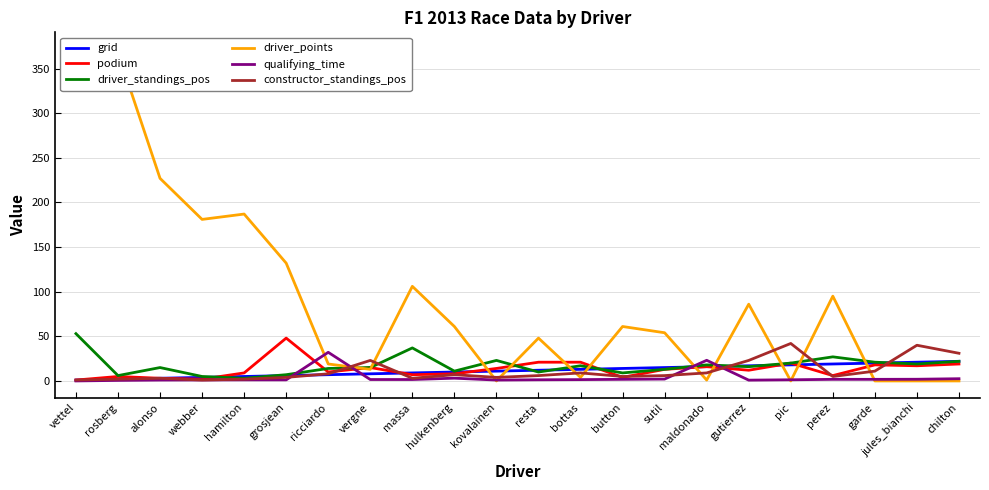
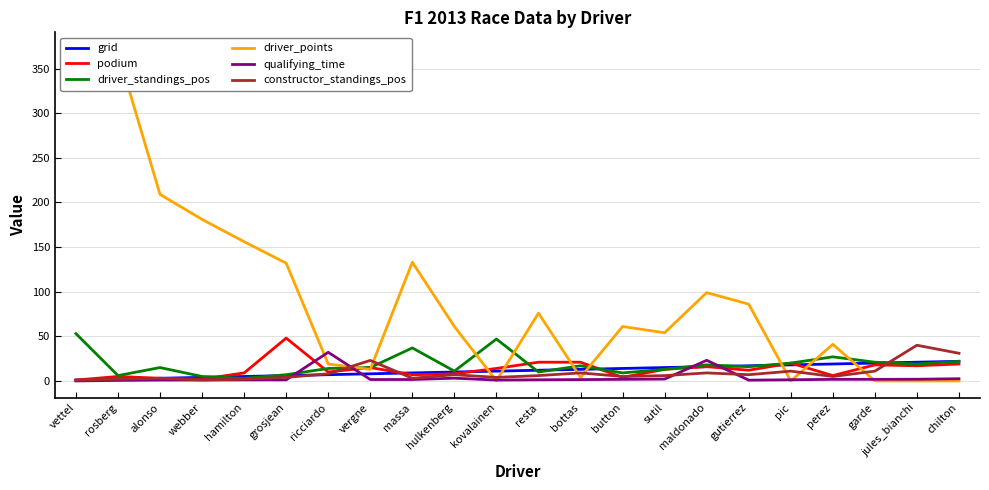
driver_points, alonso: 230 -> 210
driver_points, hamilton: 190 -> 160
driver_points, massa: 110 -> 130
driver_standings_pos, kovalainen: 20 -> 50
driver_points, resta: 50 -> 80
driver_points, maldonado: 0 -> 100
constructor_standings_pos, gutierrez: 20 -> 10
constructor_standings_pos, pic: 40 -> 10
driver_points, perez: 100 -> 40
